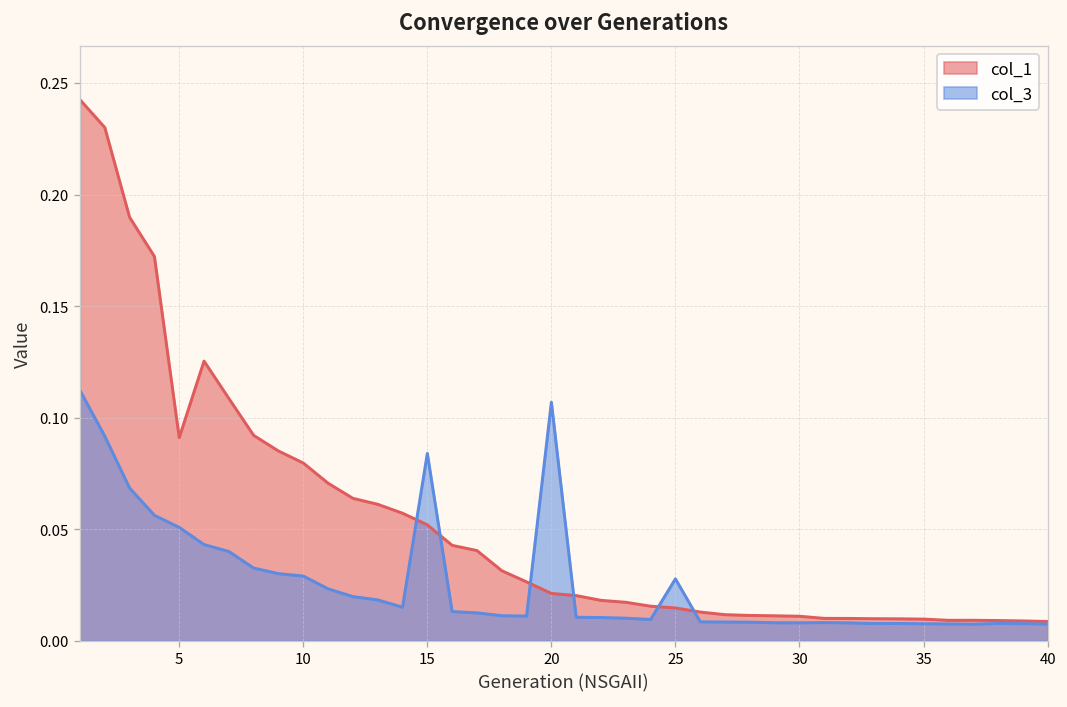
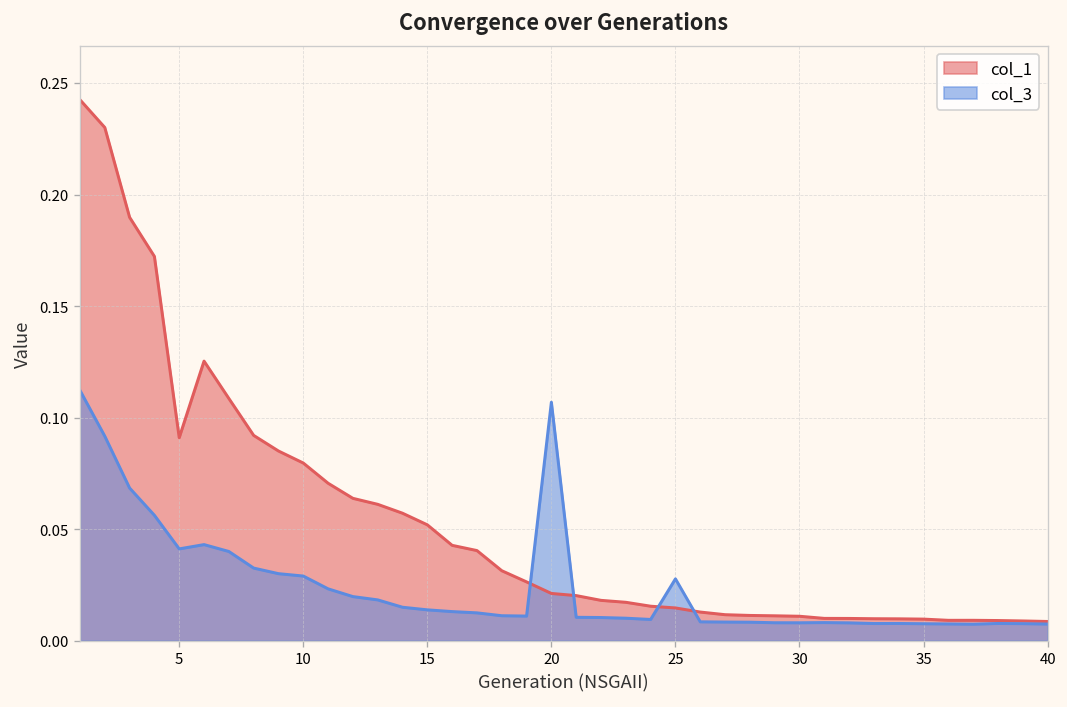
col_3, 5: 0.051 -> 0.041
col_3, 15: 0.084 -> 0.014
